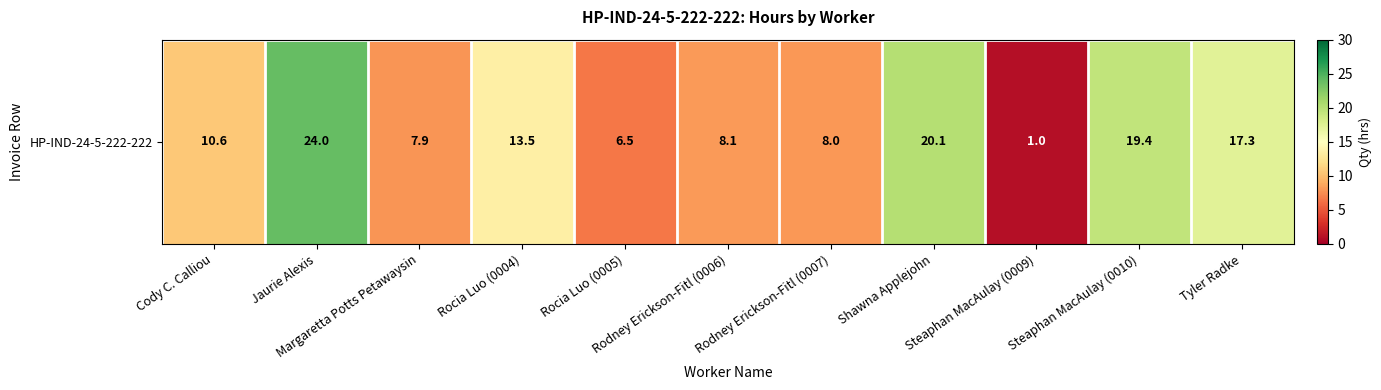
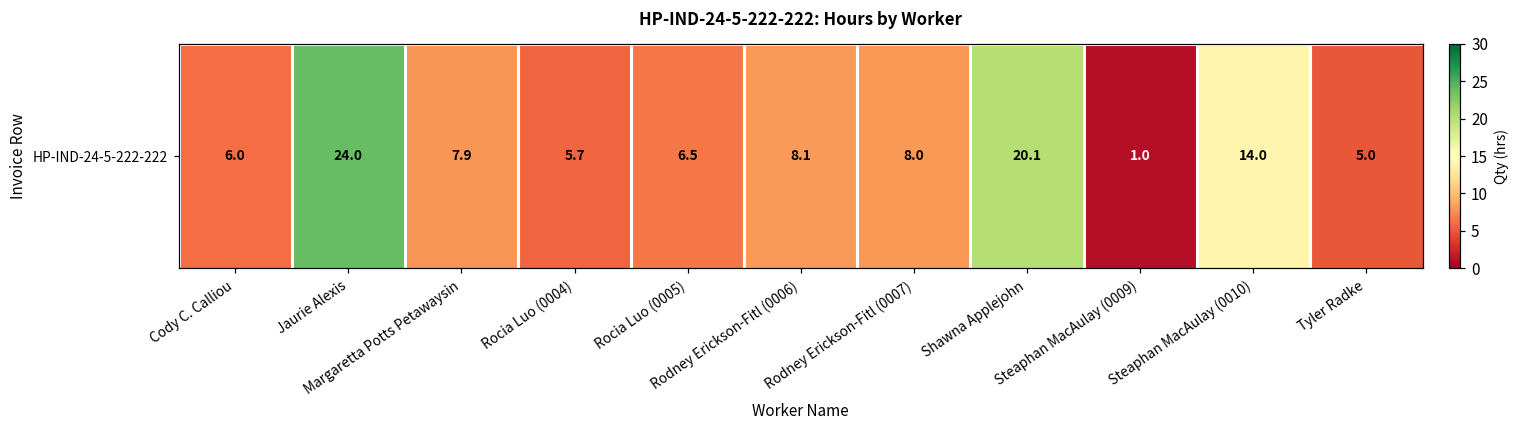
HP-IND-24-5-222-222, Cody C. Calliou: 10.6 -> 6.0
HP-IND-24-5-222-222, Rocia Luo (0004): 13.5 -> 5.7
HP-IND-24-5-222-222, Steaphan MacAulay (0010): 19.4 -> 14.0
HP-IND-24-5-222-222, Tyler Radke: 17.3 -> 5.0
